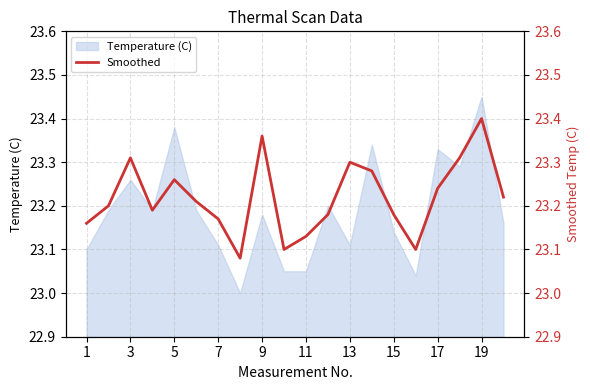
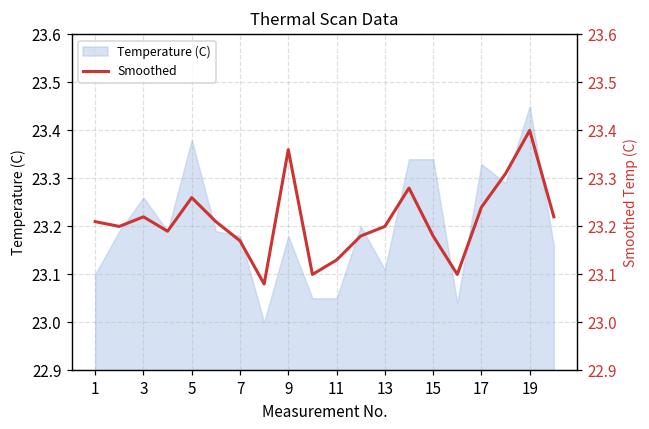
Temperature (C), 7: 23.11 -> 23.18
Temperature (C), 15: 23.14 -> 23.34
Smoothed, 1: 23.16 -> 23.21
Smoothed, 3: 23.31 -> 23.22
Smoothed, 13: 23.3 -> 23.2
